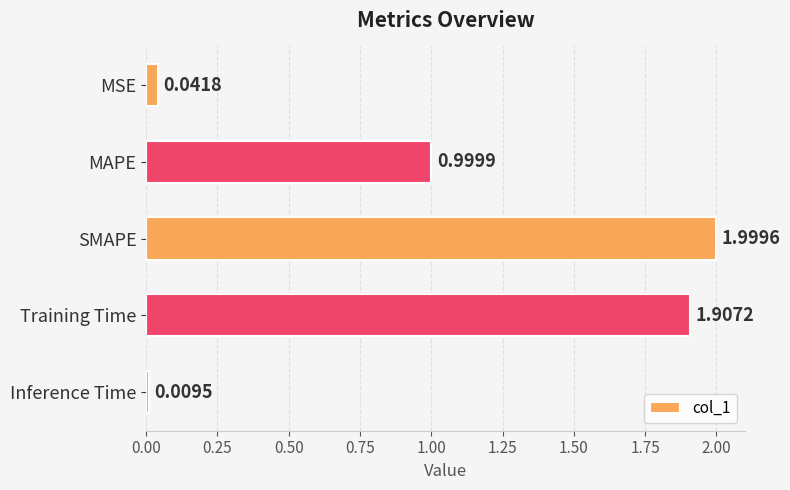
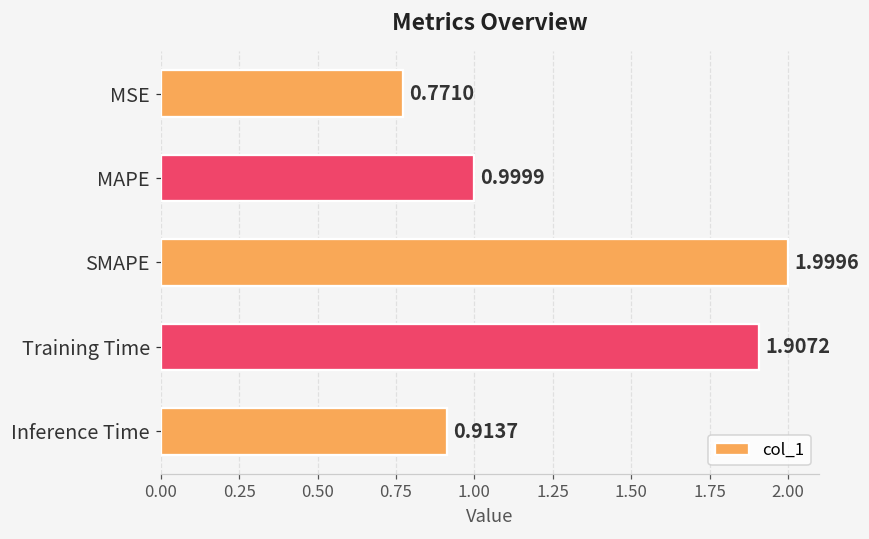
MSE: 0.0418 -> 0.7710
Inference Time: 0.0095 -> 0.9137
